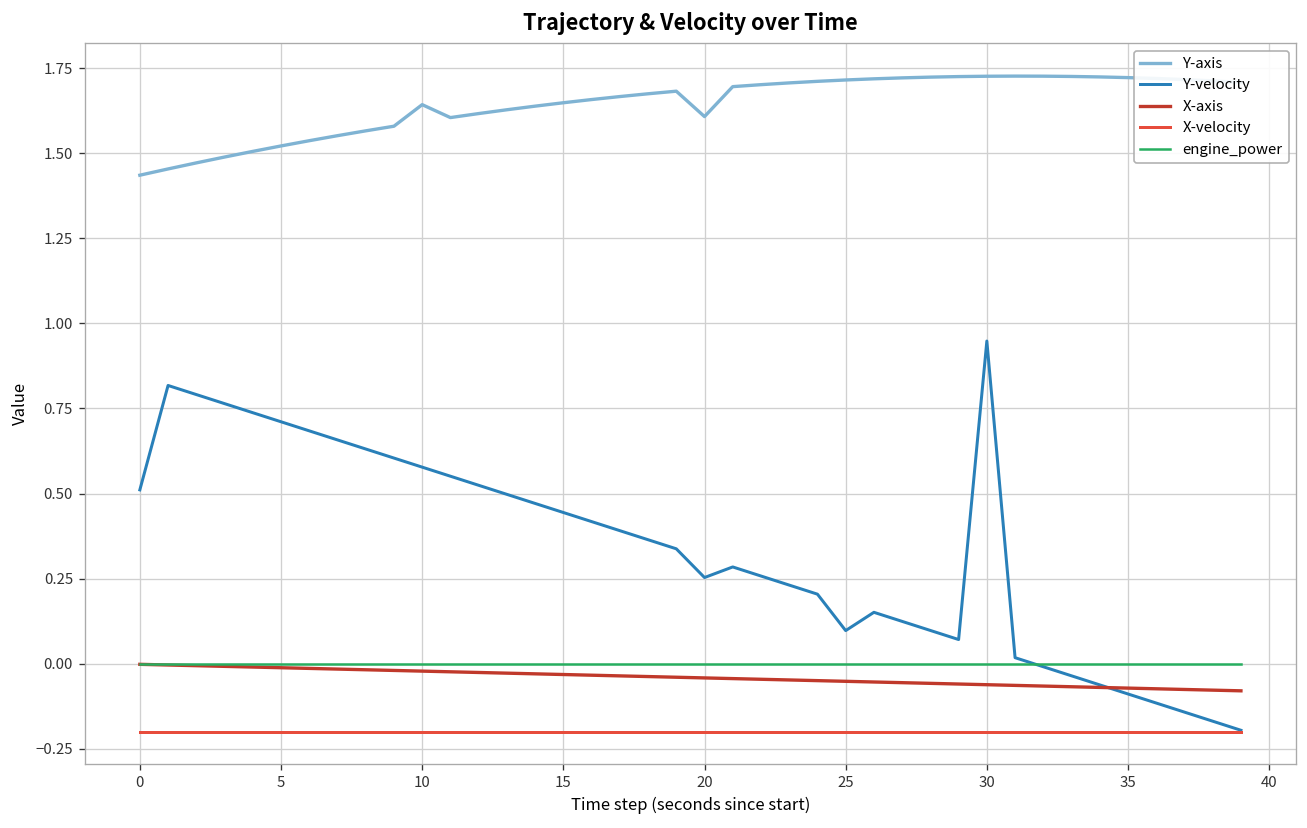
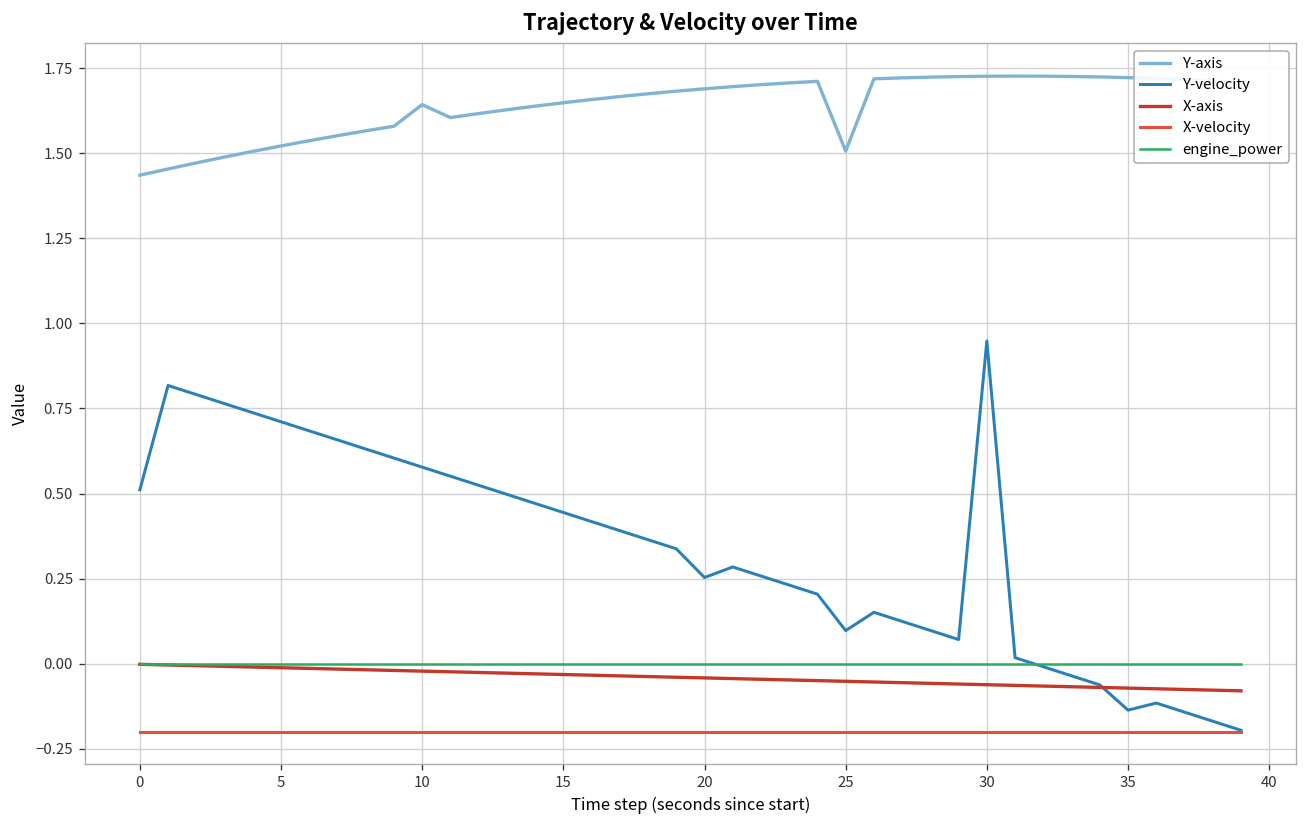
Y-axis, 20: 1.61 -> 1.69
Y-axis, 25: 1.72 -> 1.51
Y-velocity, 35: -0.09 -> -0.14
